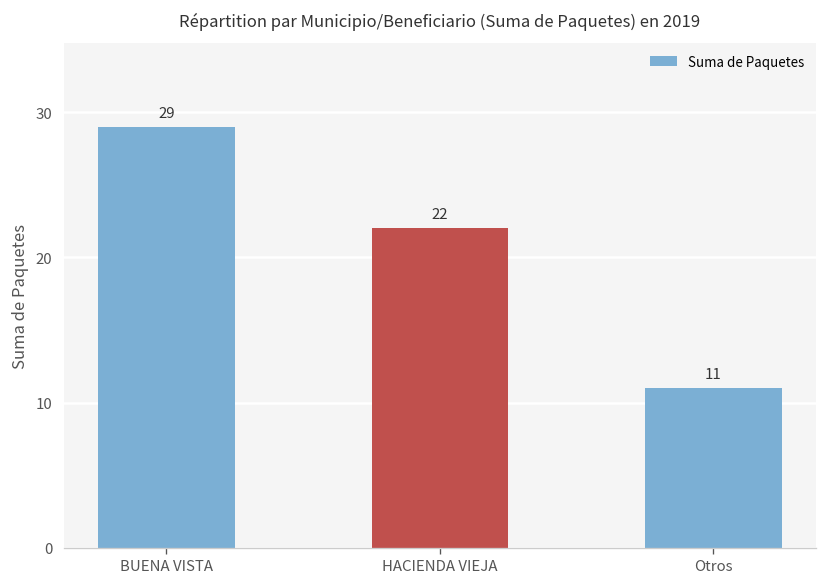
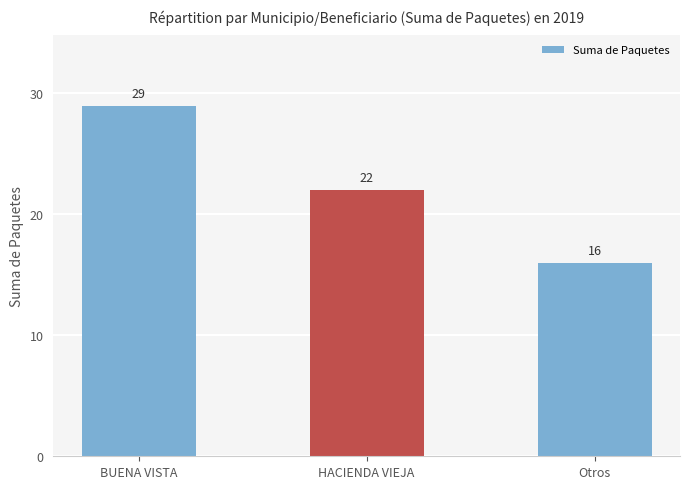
Otros: 11 -> 16
